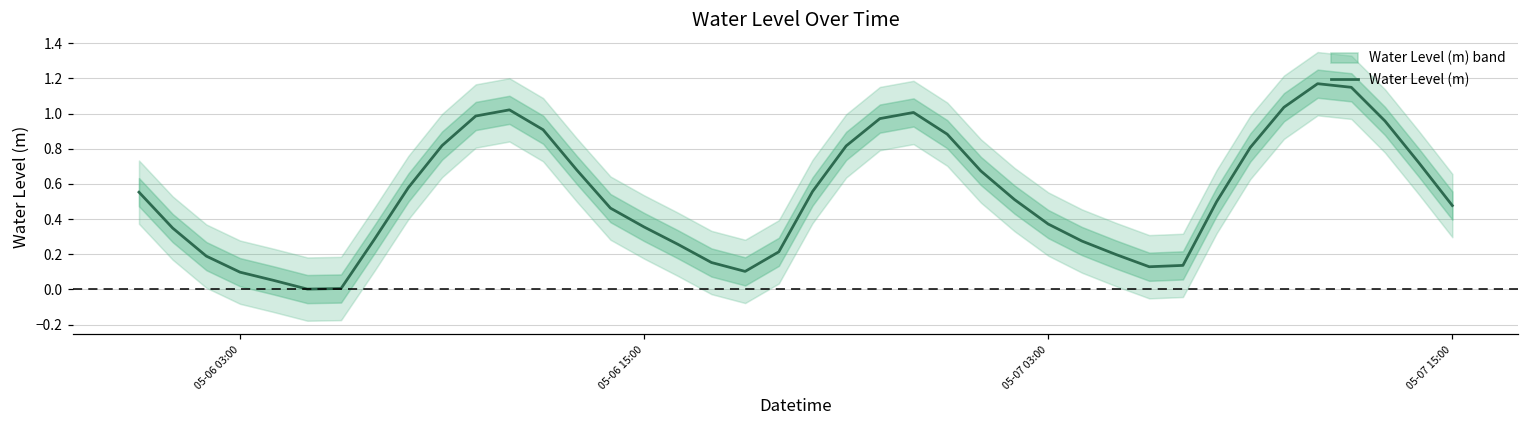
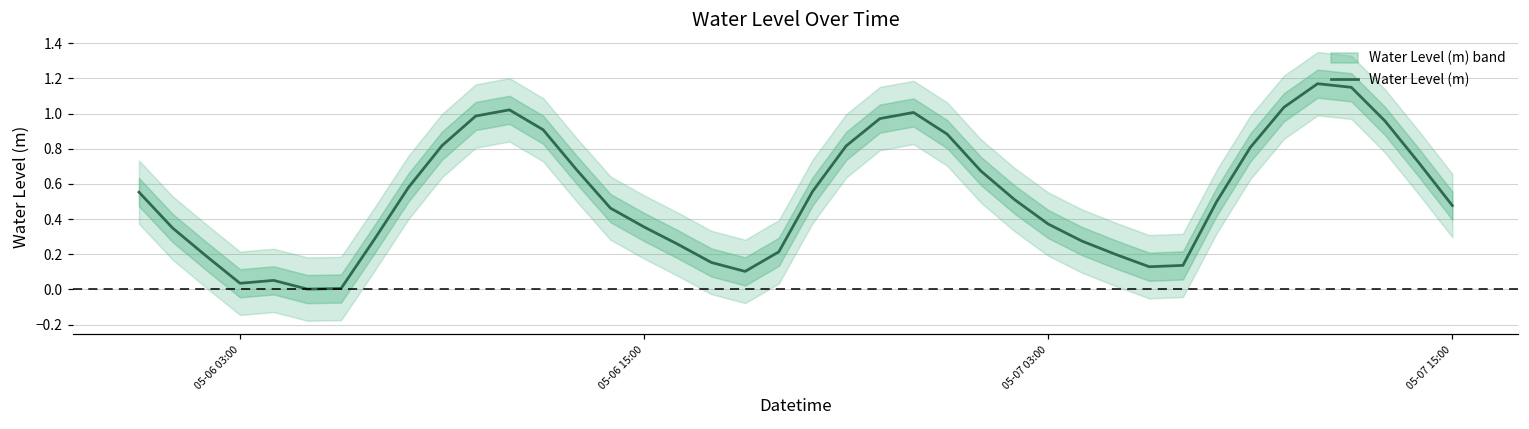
Water Level (m), 05-06 03:00: 0.10 -> 0.03
